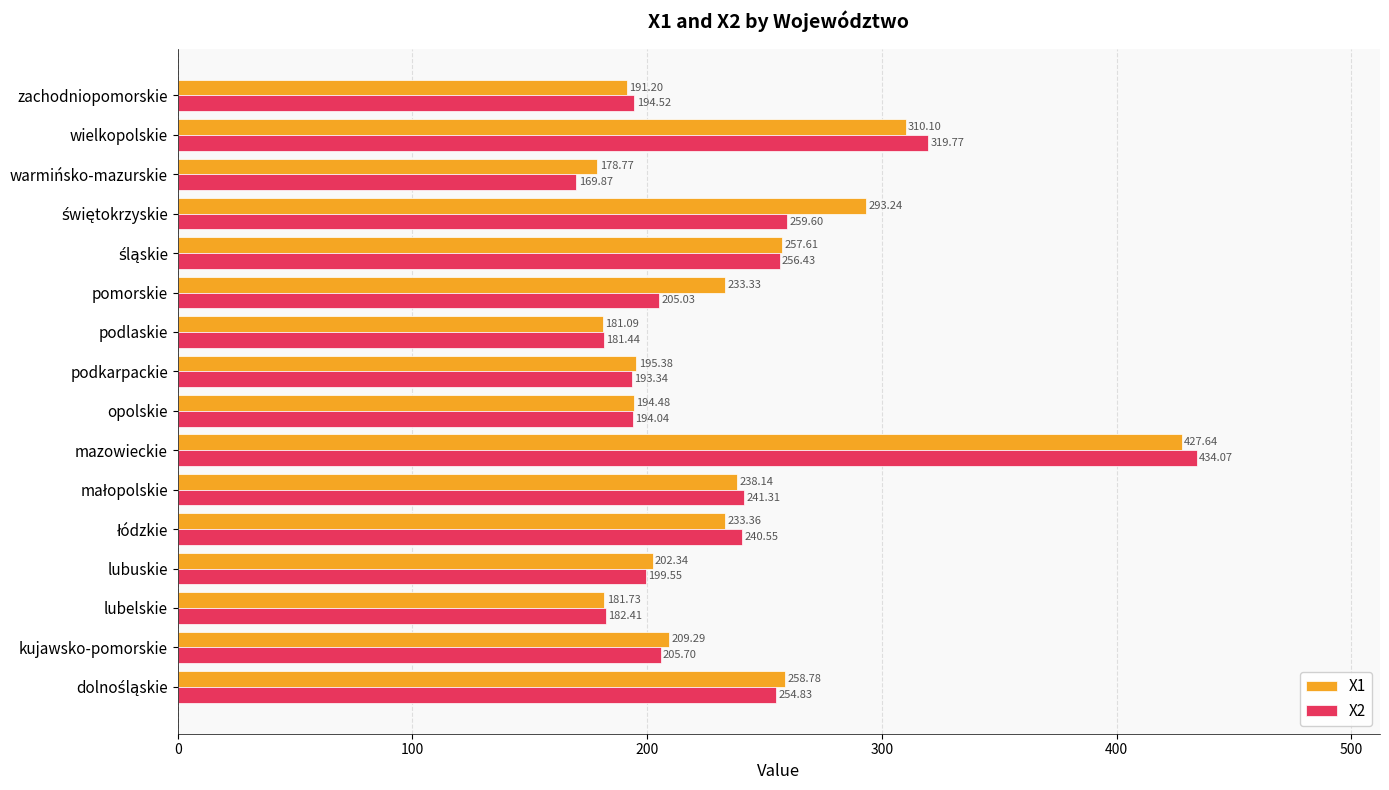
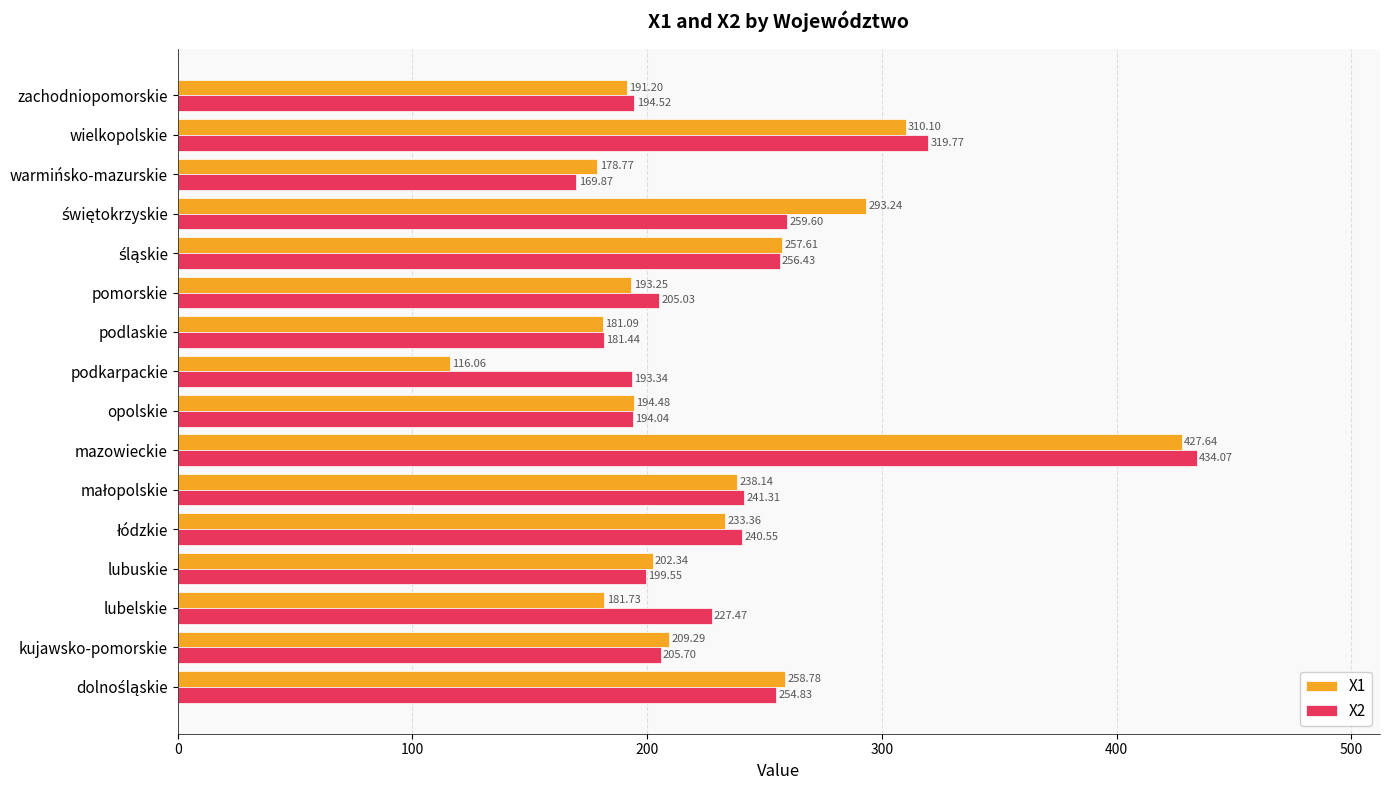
X1, pomorskie: 233.33 -> 193.25
X1, podkarpackie: 195.38 -> 116.06
X2, lubelskie: 182.41 -> 227.47
